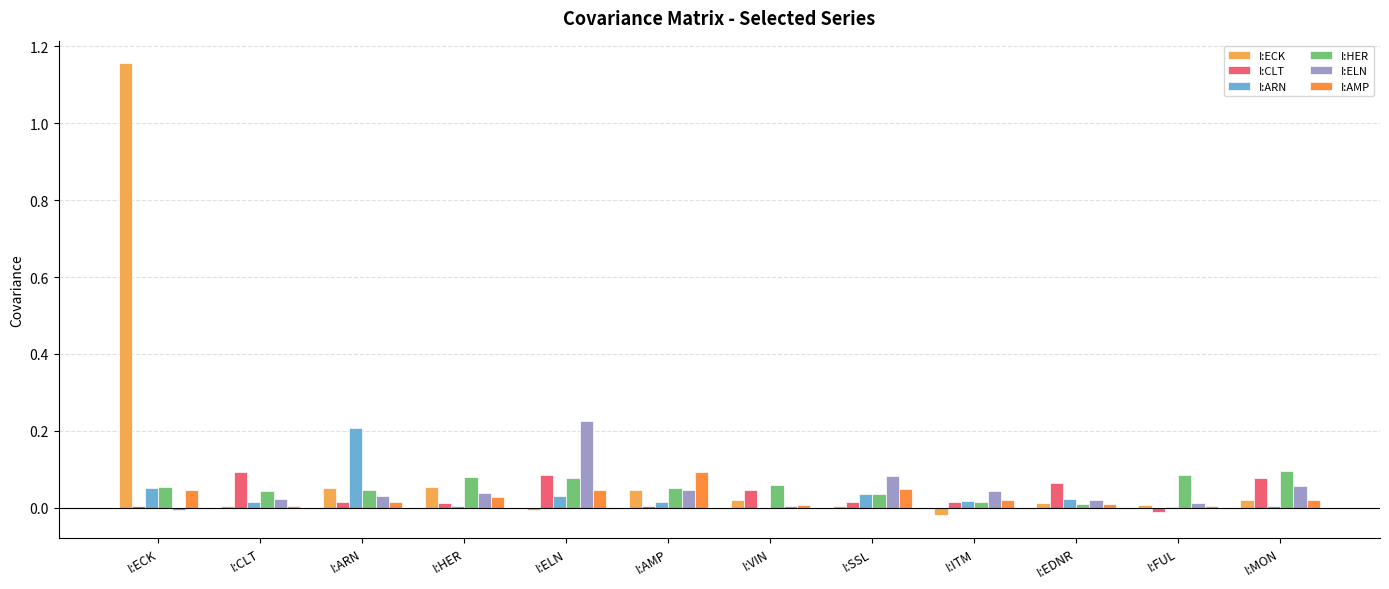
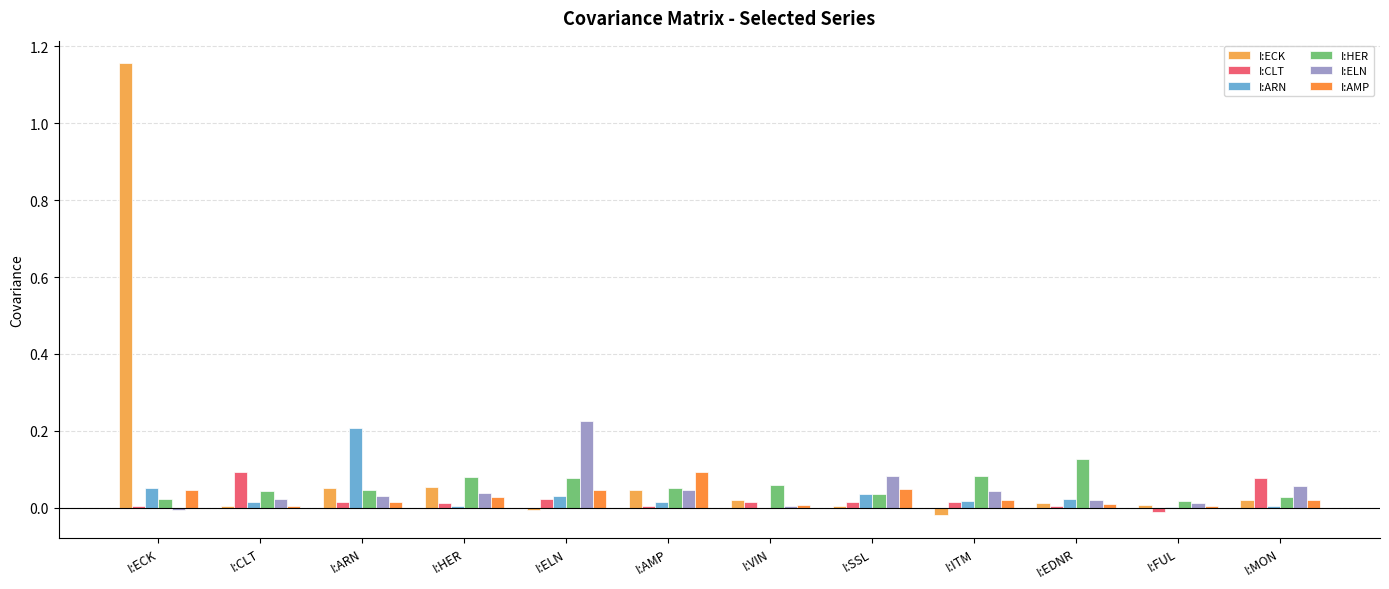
I:HER, I:ECK: 0.05 -> 0.02
I:CLT, I:ELN: 0.09 -> 0.02
I:CLT, I:VIN: 0.05 -> 0.02
I:HER, I:ITM: 0.02 -> 0.08
I:CLT, I:EDNR: 0.06 -> 0.00
I:HER, I:EDNR: 0.01 -> 0.13
I:HER, I:FUL: 0.09 -> 0.02
I:HER, I:MON: 0.09 -> 0.03
